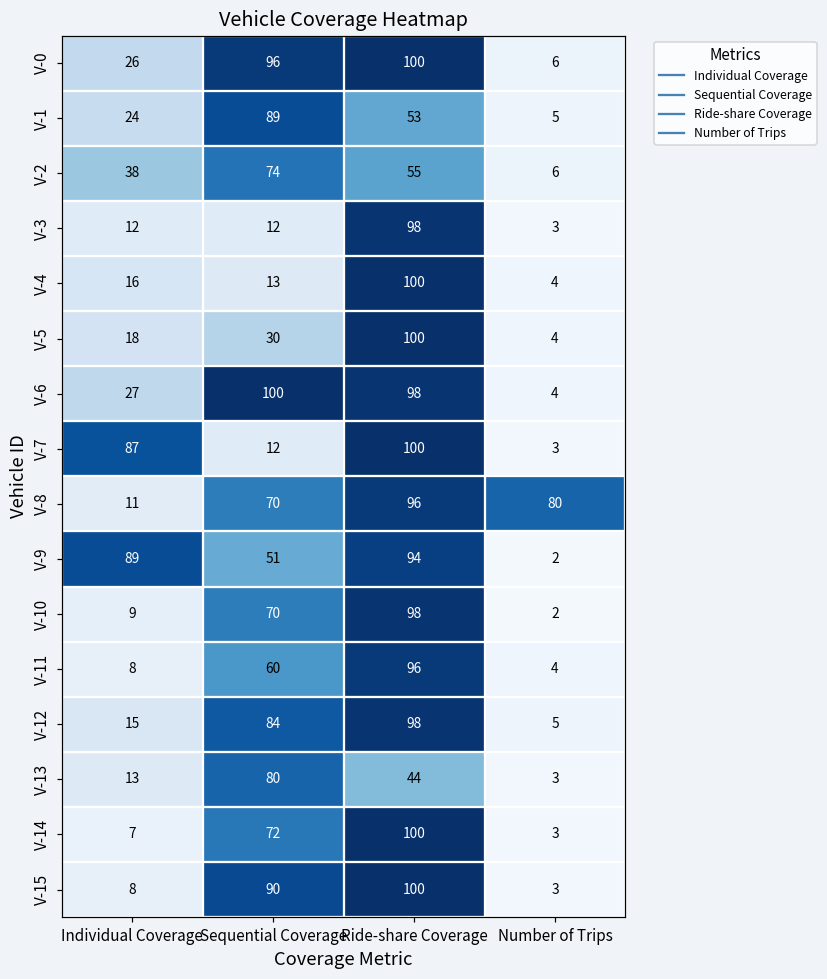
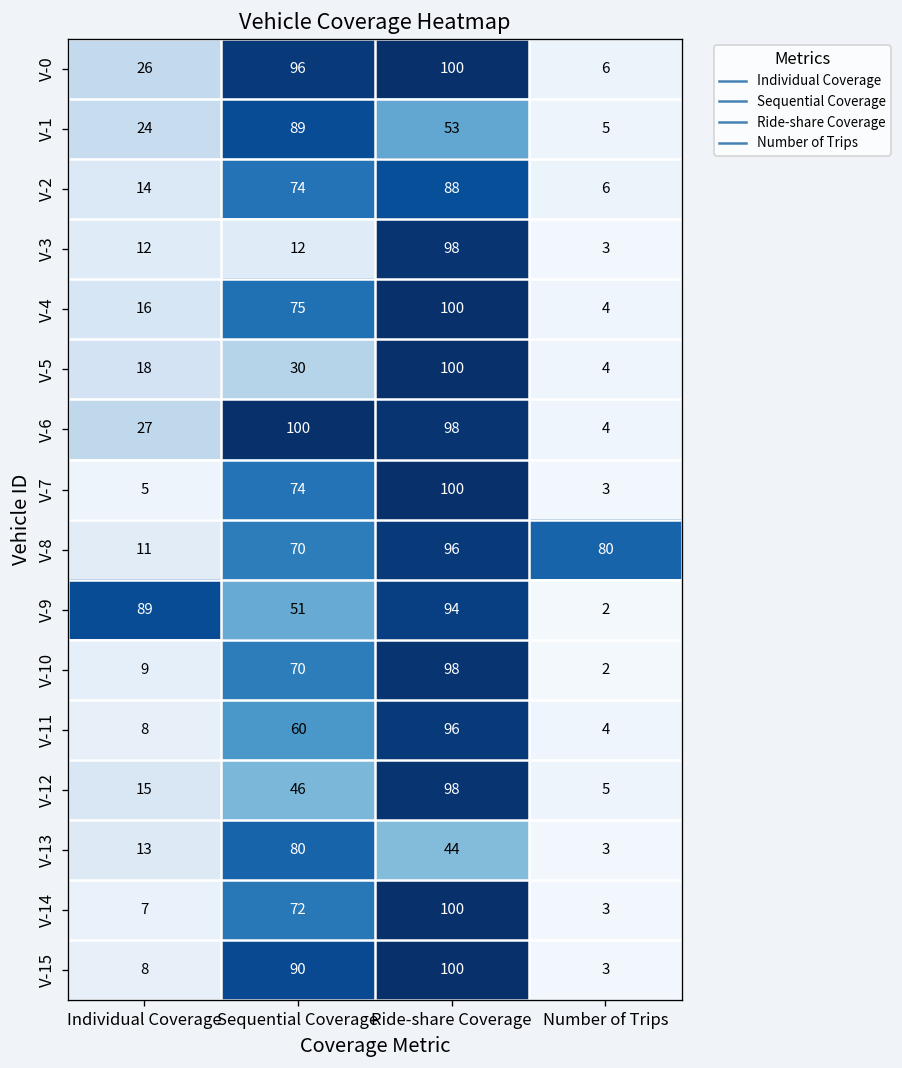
V-2, Individual Coverage: 38 -> 14
V-2, Ride-share Coverage: 55 -> 88
V-4, Sequential Coverage: 13 -> 75
V-7, Individual Coverage: 87 -> 5
V-7, Sequential Coverage: 12 -> 74
V-12, Sequential Coverage: 84 -> 46
